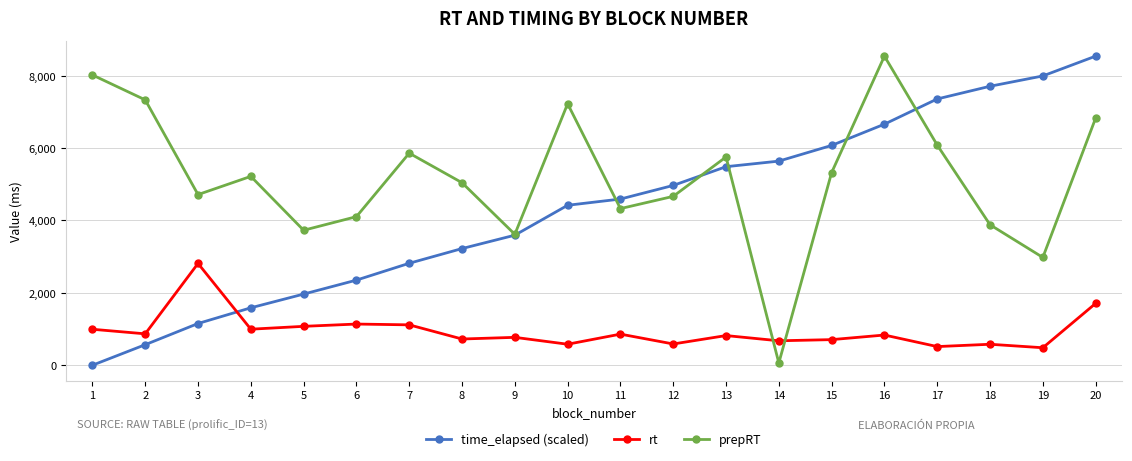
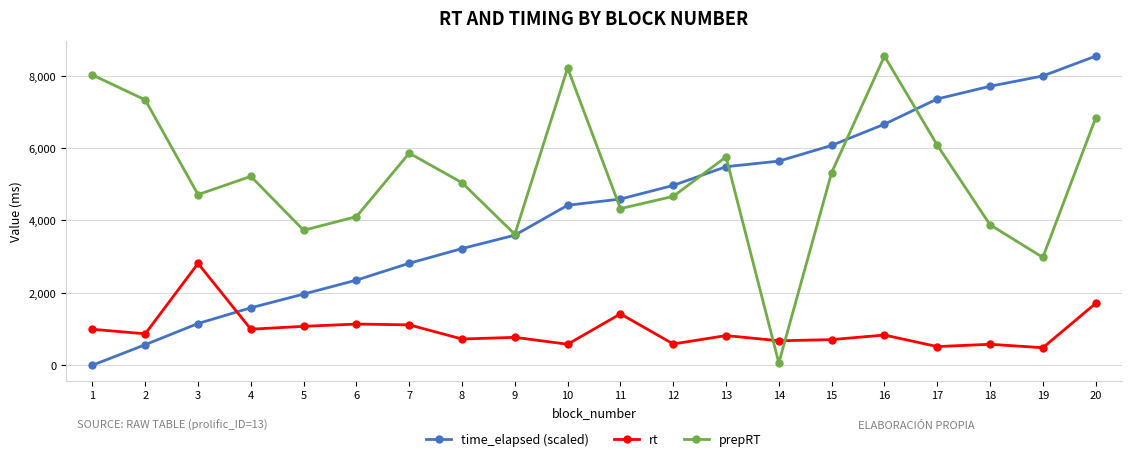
prepRT, 10: 7,200 -> 8,200
rt, 11: 900 -> 1,400
